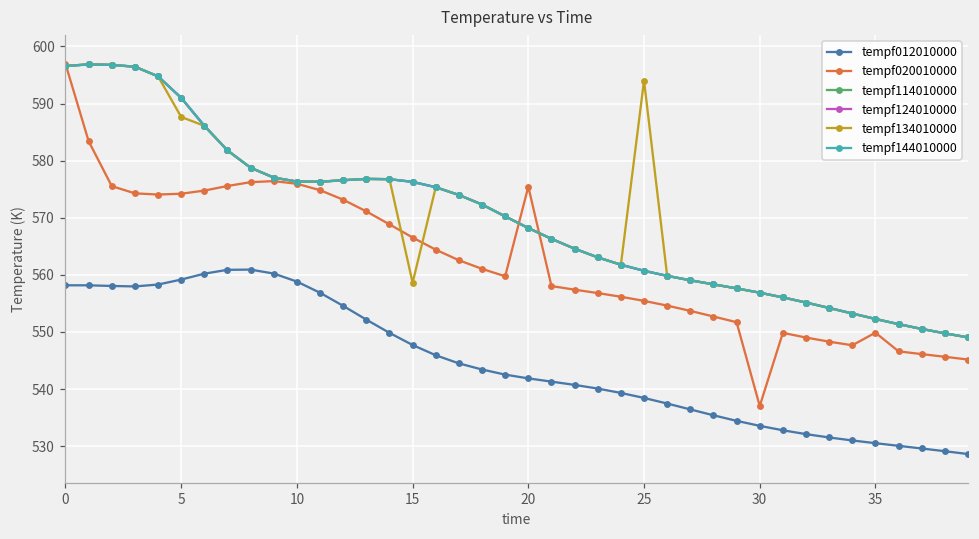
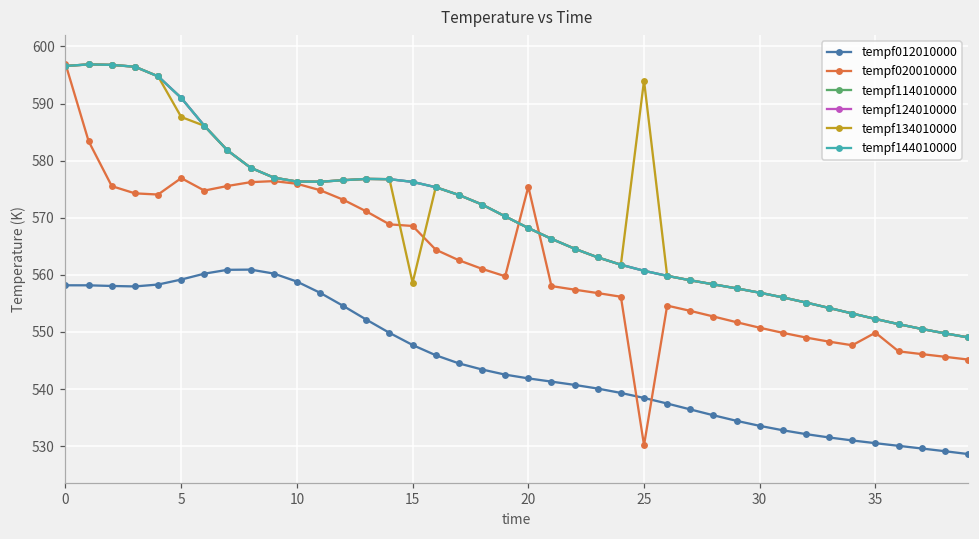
tempf020010000, 5: 574 -> 577
tempf020010000, 15: 567 -> 569
tempf020010000, 25: 555 -> 530
tempf020010000, 30: 537 -> 551
